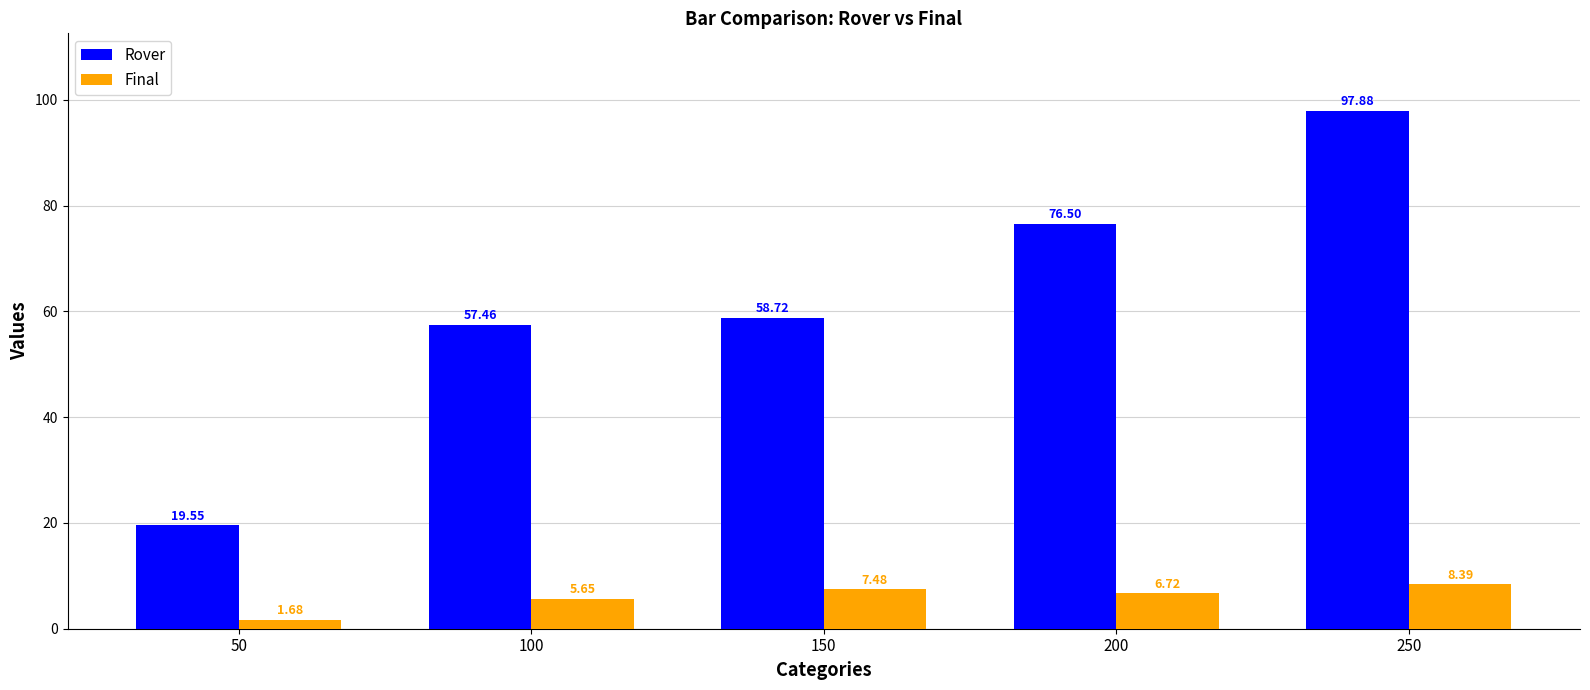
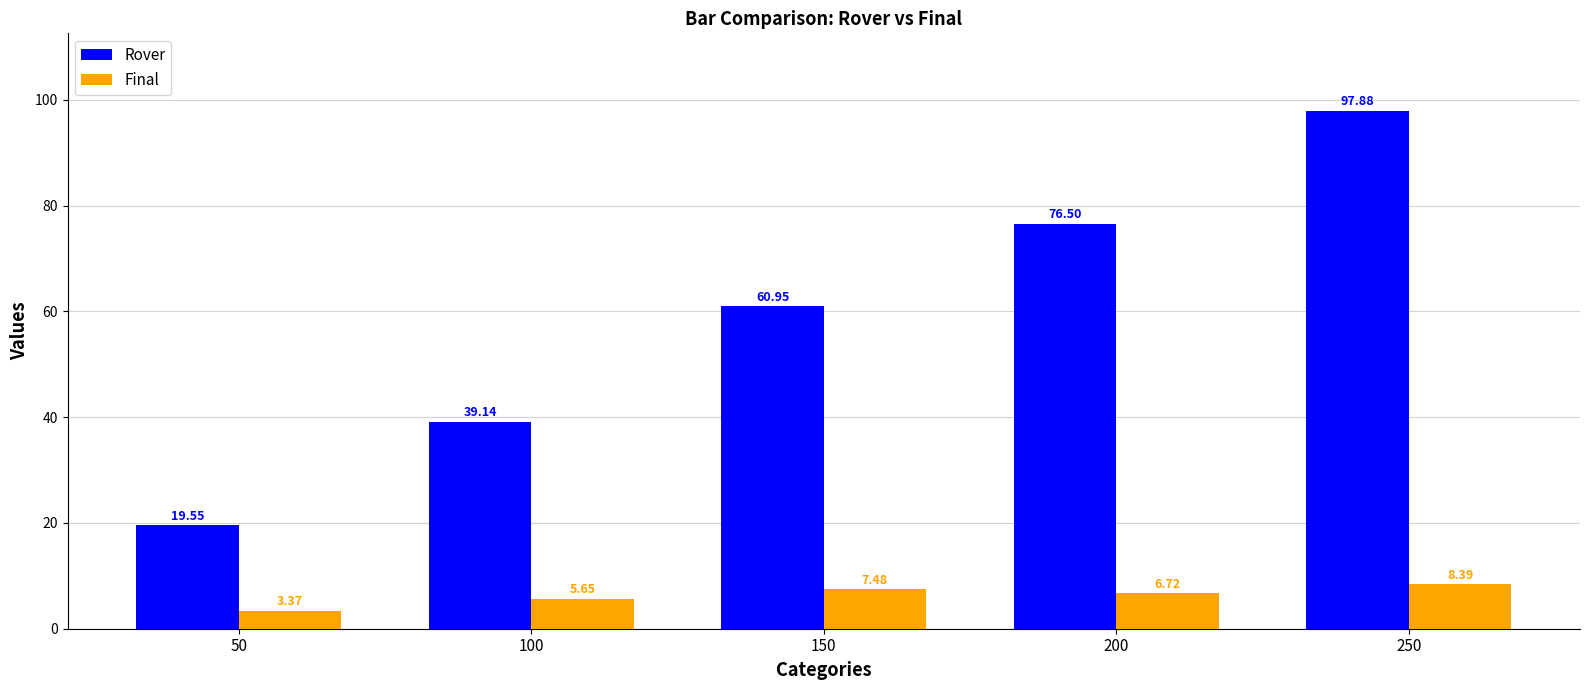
Final, 50: 1.68 -> 3.37
Rover, 100: 57.46 -> 39.14
Rover, 150: 58.72 -> 60.95
